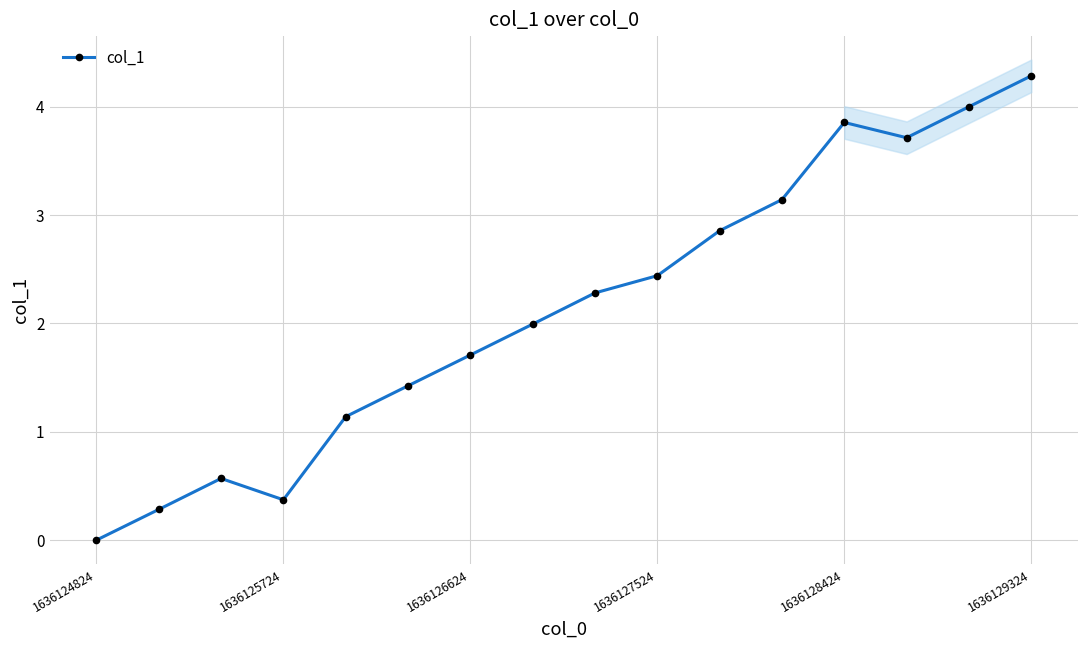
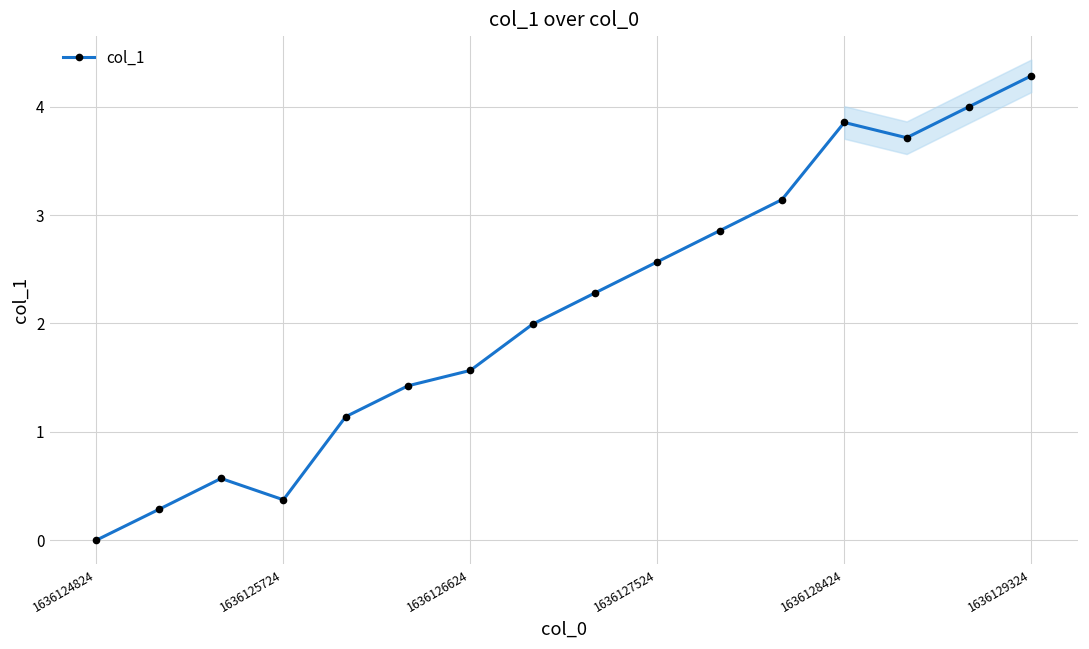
col_1, 1636126624: 1.7 -> 1.6
col_1, 1636127524: 2.4 -> 2.6
